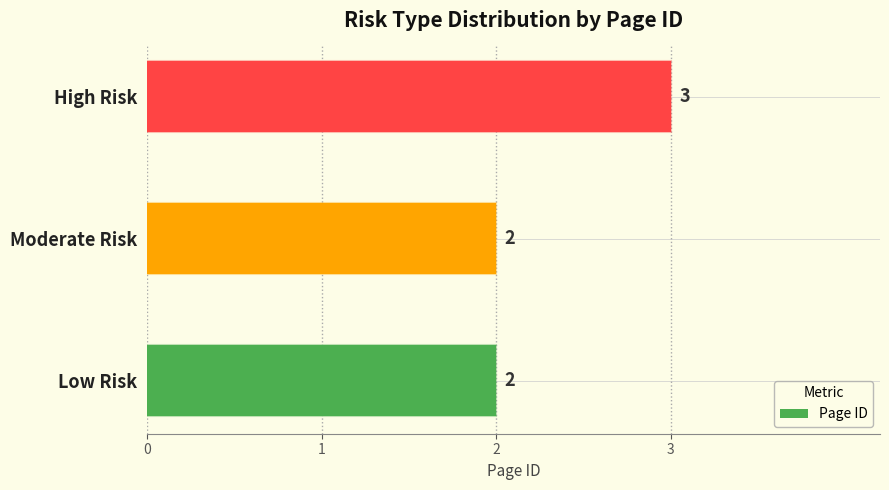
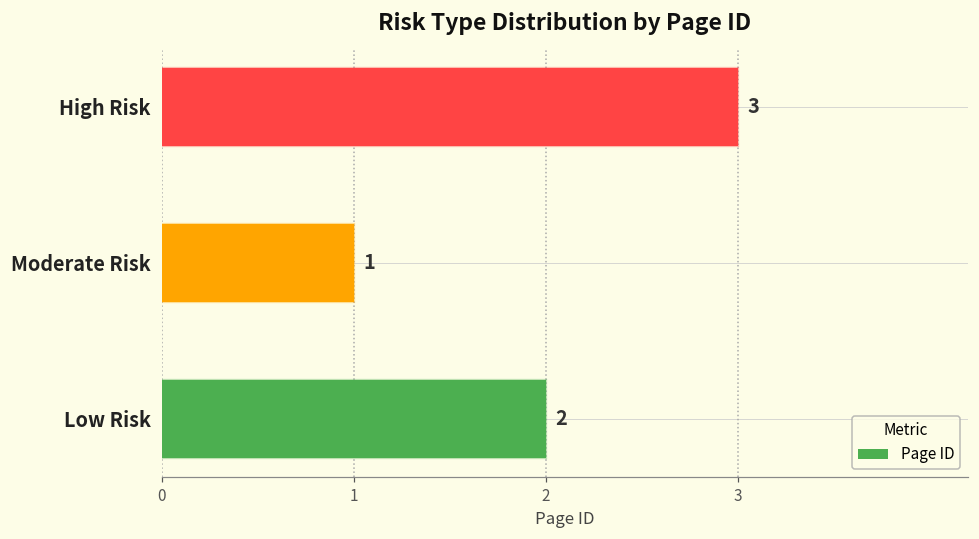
Page ID, Moderate Risk: 2 -> 1
